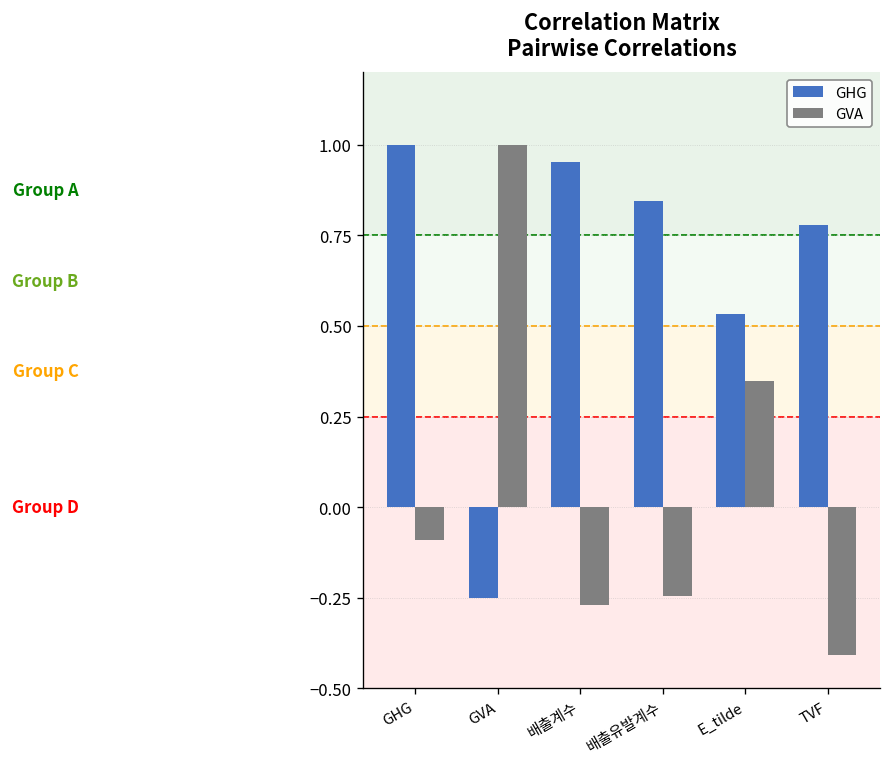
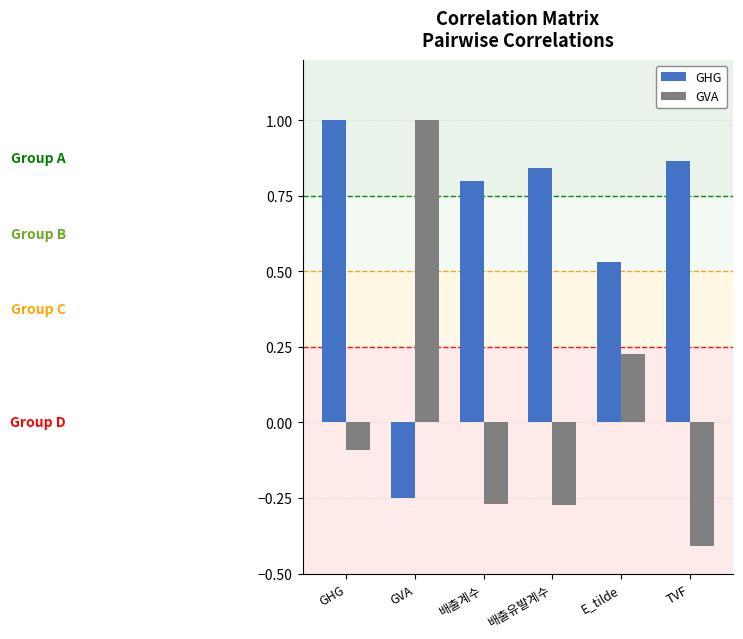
GHG, 배출계수: 0.95 -> 0.80
GVA, 배출유발계수: -0.25 -> -0.27
GVA, E_tilde: 0.35 -> 0.22
GHG, TVF: 0.78 -> 0.87
